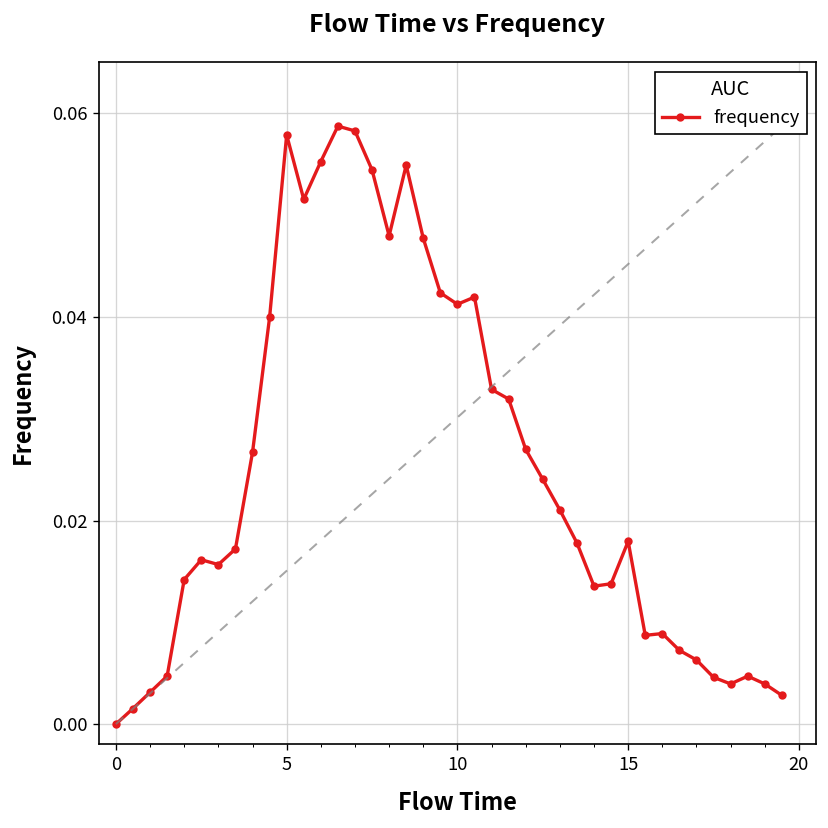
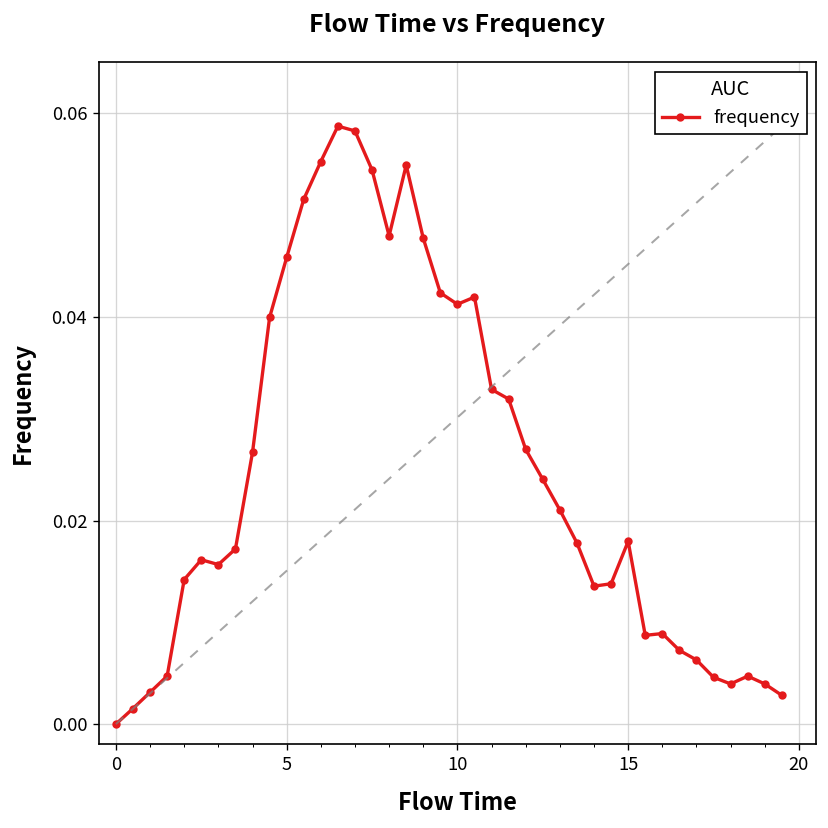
frequency, 5: 0.058 -> 0.046
